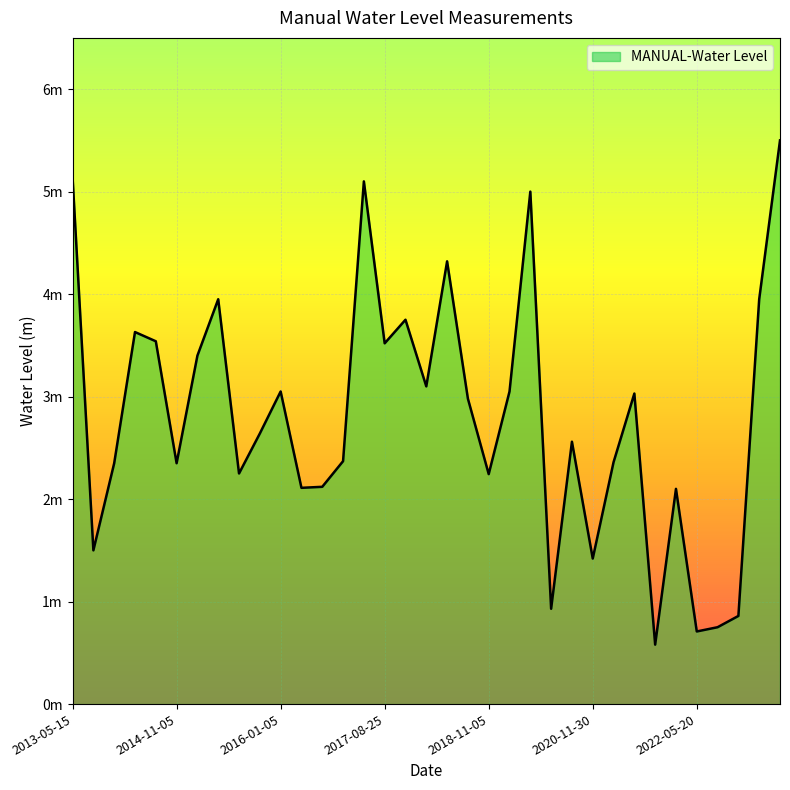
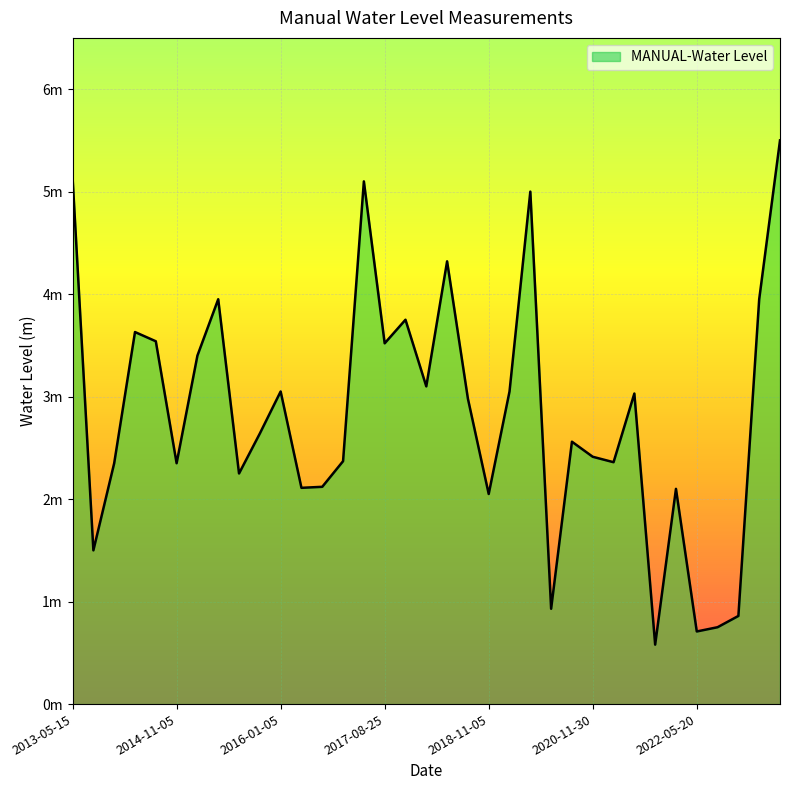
2018-11-05: 2.24m -> 2.05m
2020-11-30: 1.42m -> 2.41m
